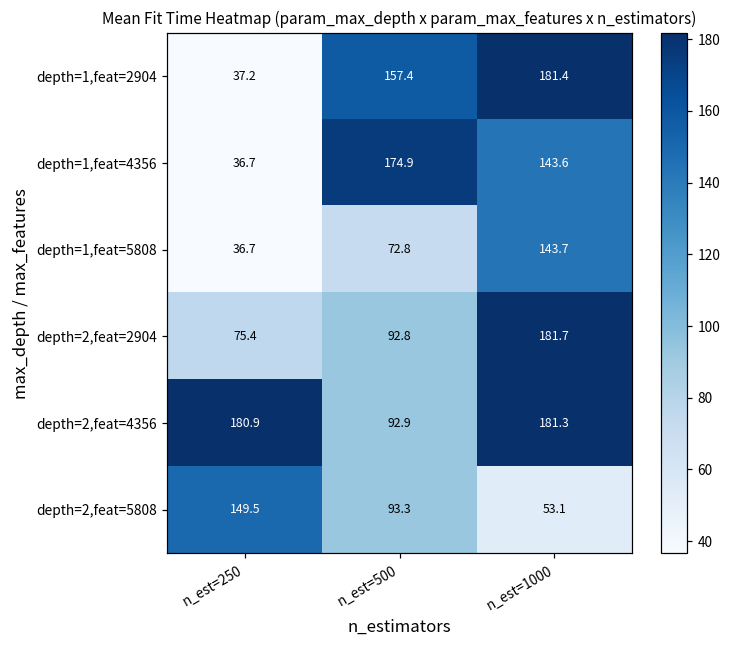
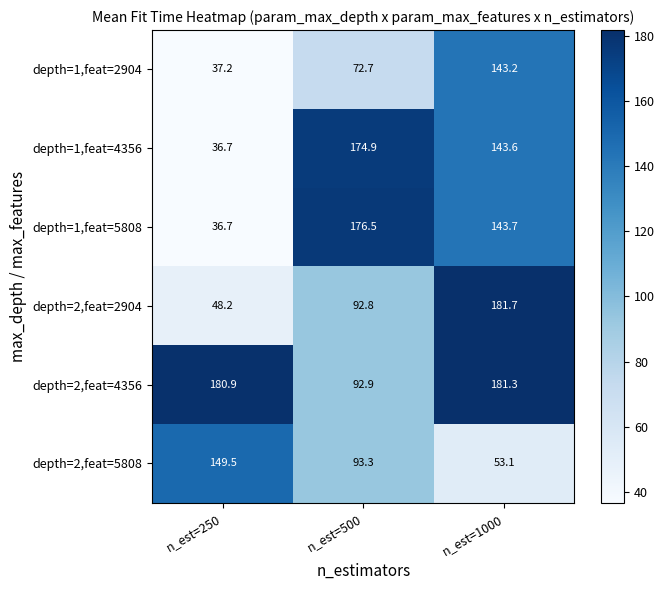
depth=1,feat=2904, n_est=500: 157.4 -> 72.7
depth=1,feat=2904, n_est=1000: 181.4 -> 143.2
depth=1,feat=5808, n_est=500: 72.8 -> 176.5
depth=2,feat=2904, n_est=250: 75.4 -> 48.2
